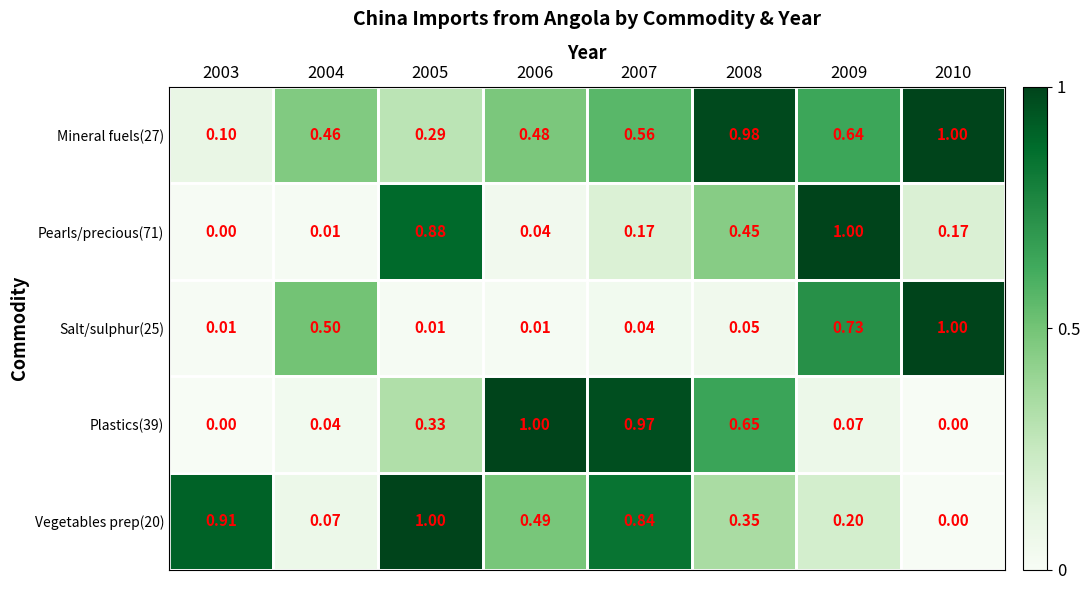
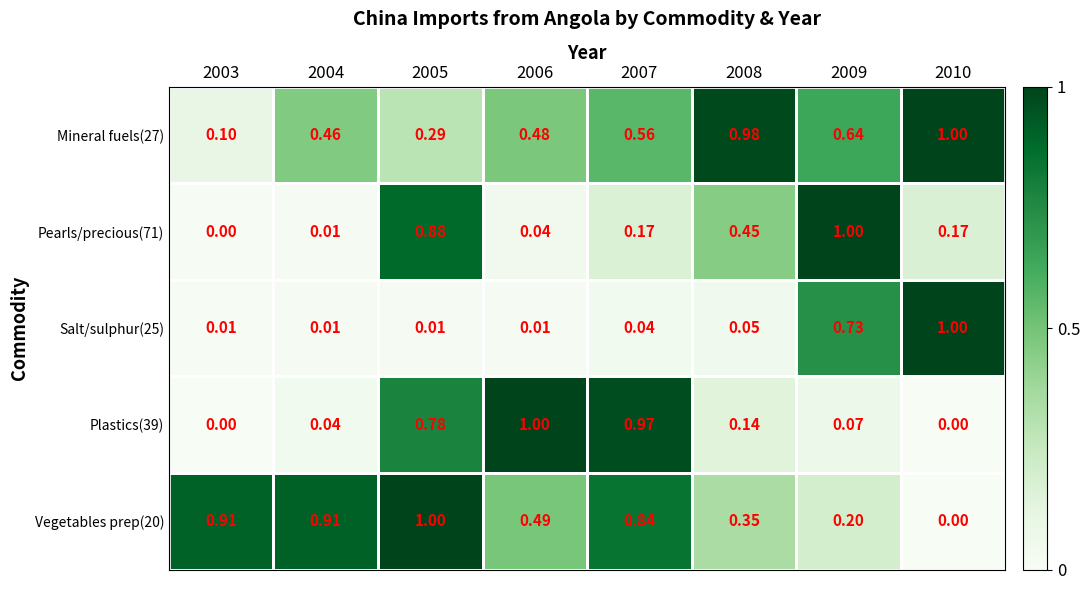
Salt/sulphur(25), 2004: 0.50 -> 0.01
Plastics(39), 2005: 0.33 -> 0.78
Plastics(39), 2008: 0.65 -> 0.14
Vegetables prep(20), 2004: 0.07 -> 0.91
